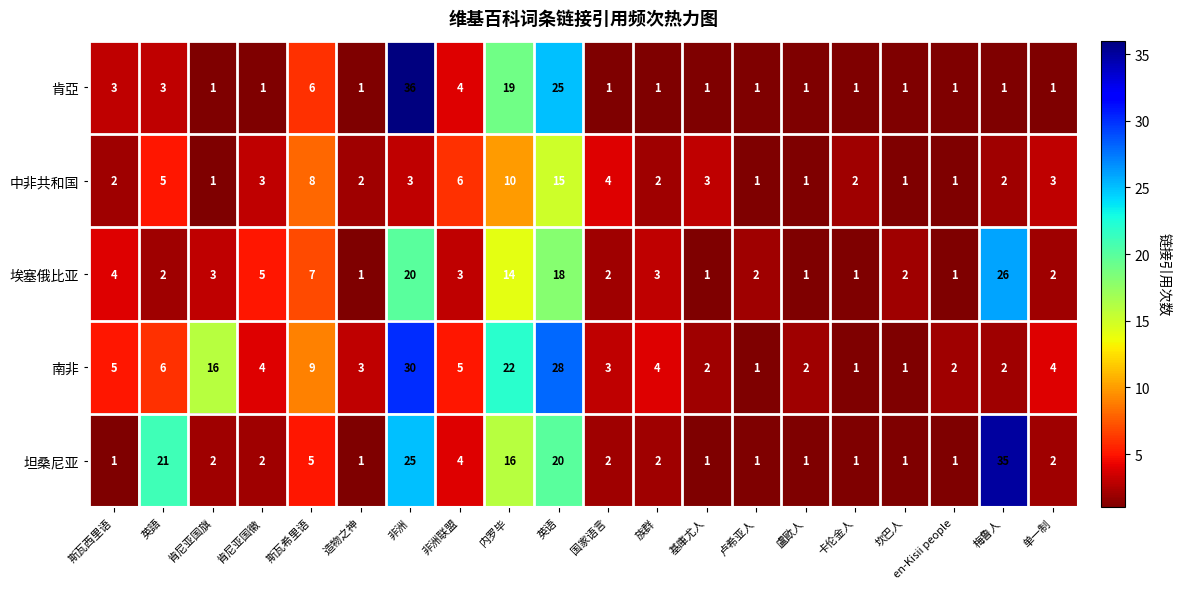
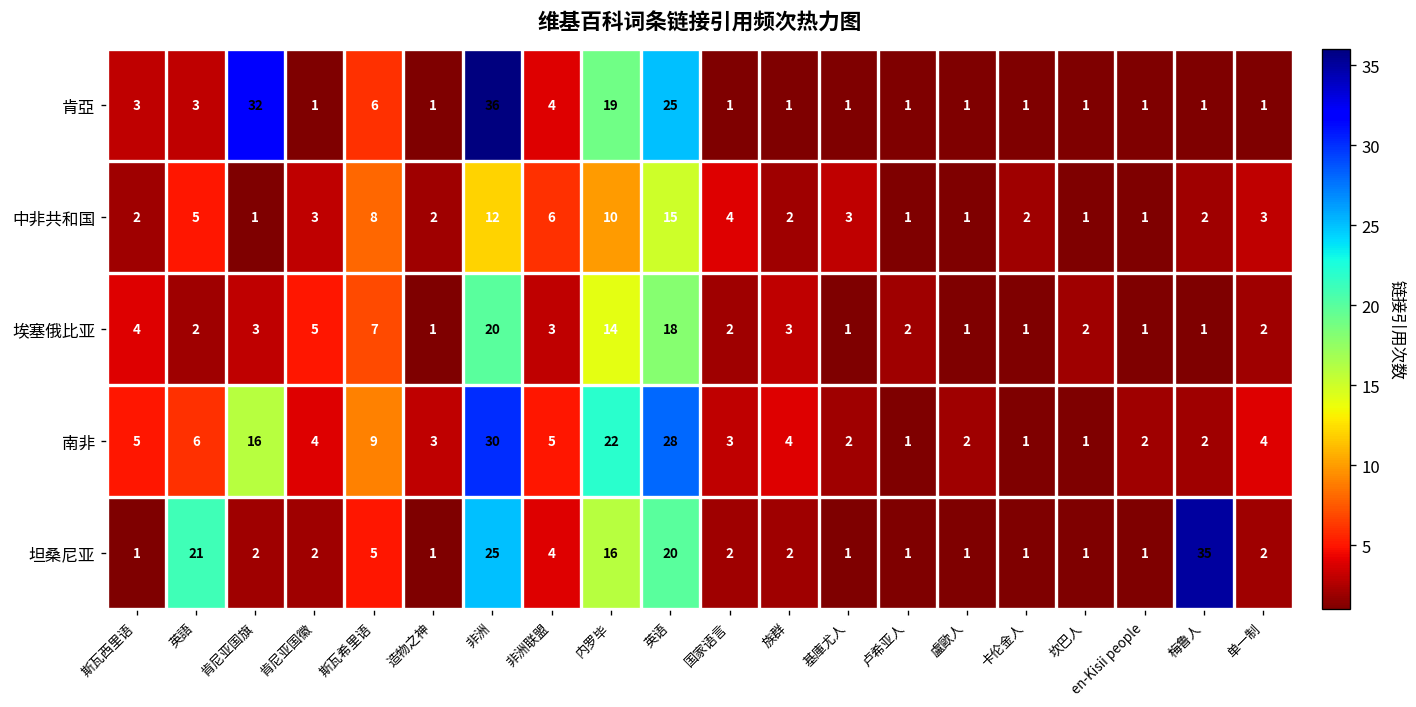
肯亞, 肯尼亚国旗: 1 -> 32
中非共和国, 非洲: 3 -> 12
埃塞俄比亚, 梅鲁人: 26 -> 1
